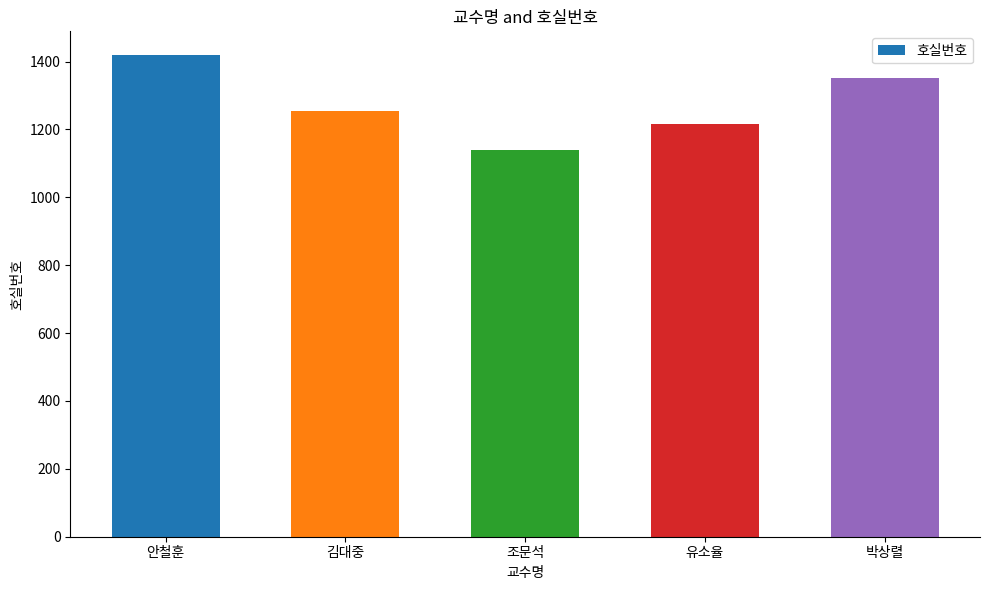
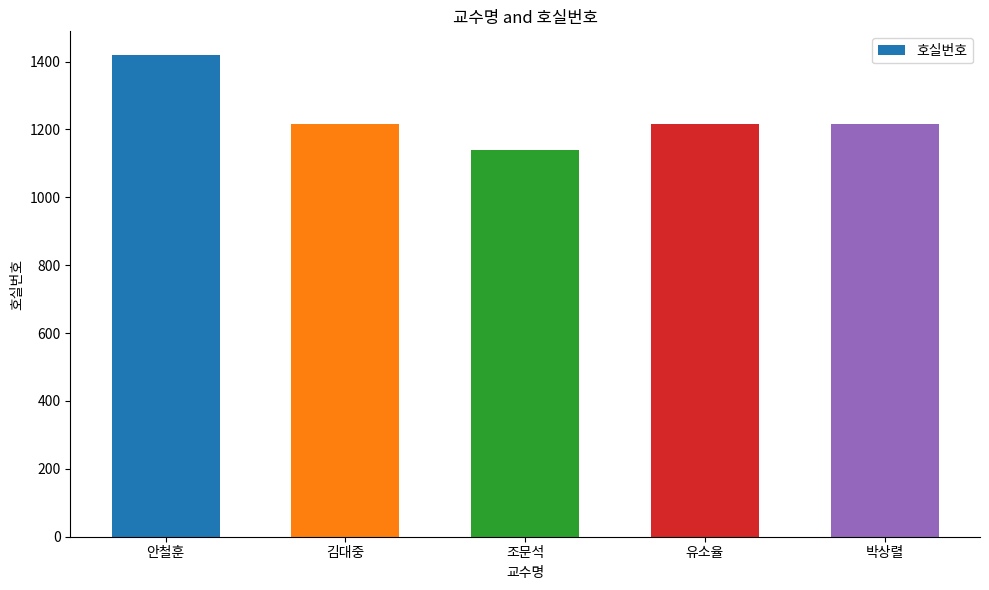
김대중: 1260 -> 1220
박상렬: 1350 -> 1220
